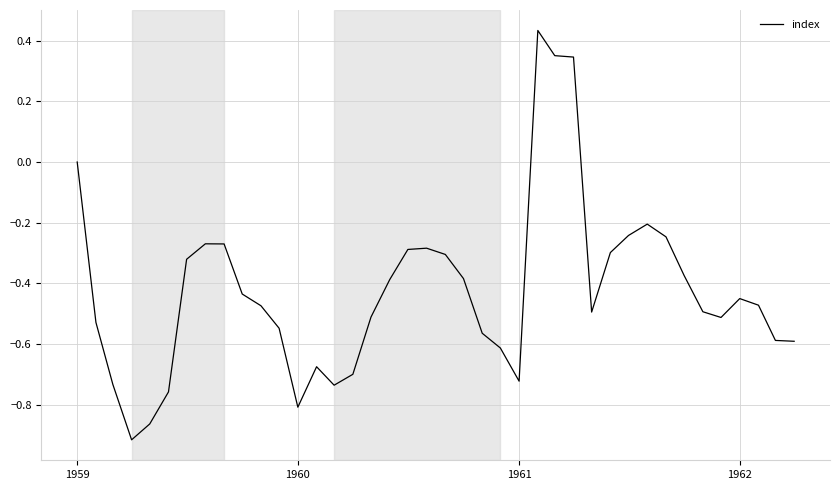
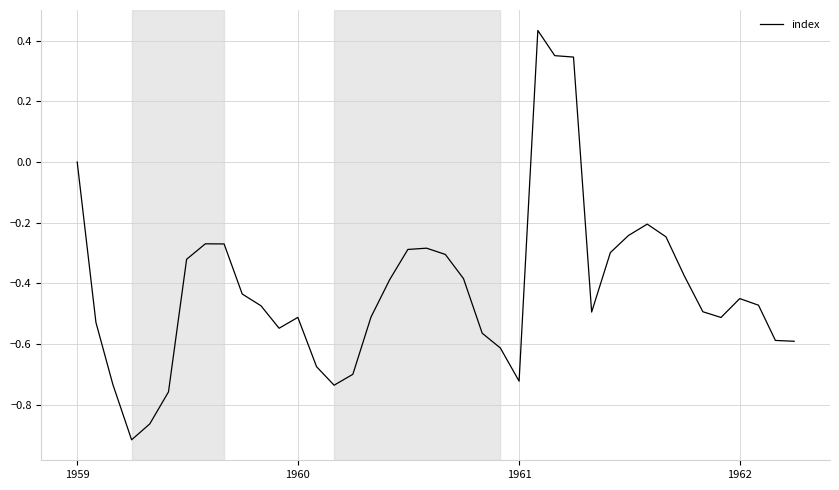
1960: -0.81 -> -0.51
